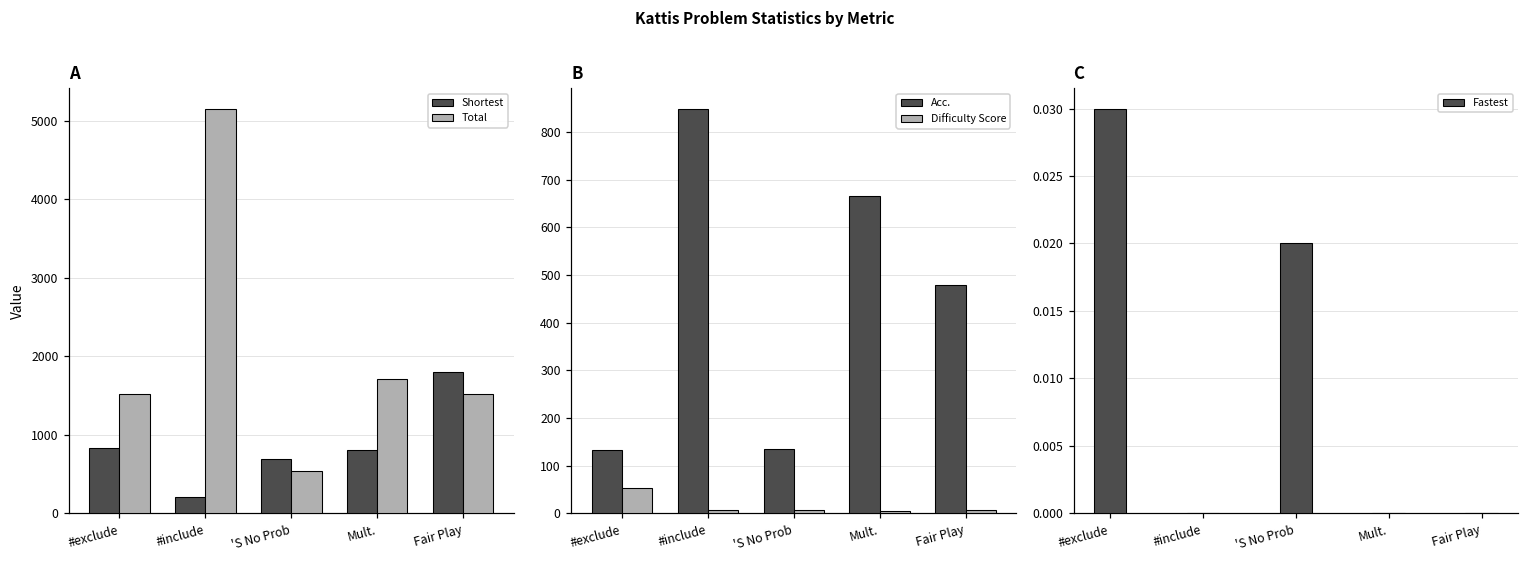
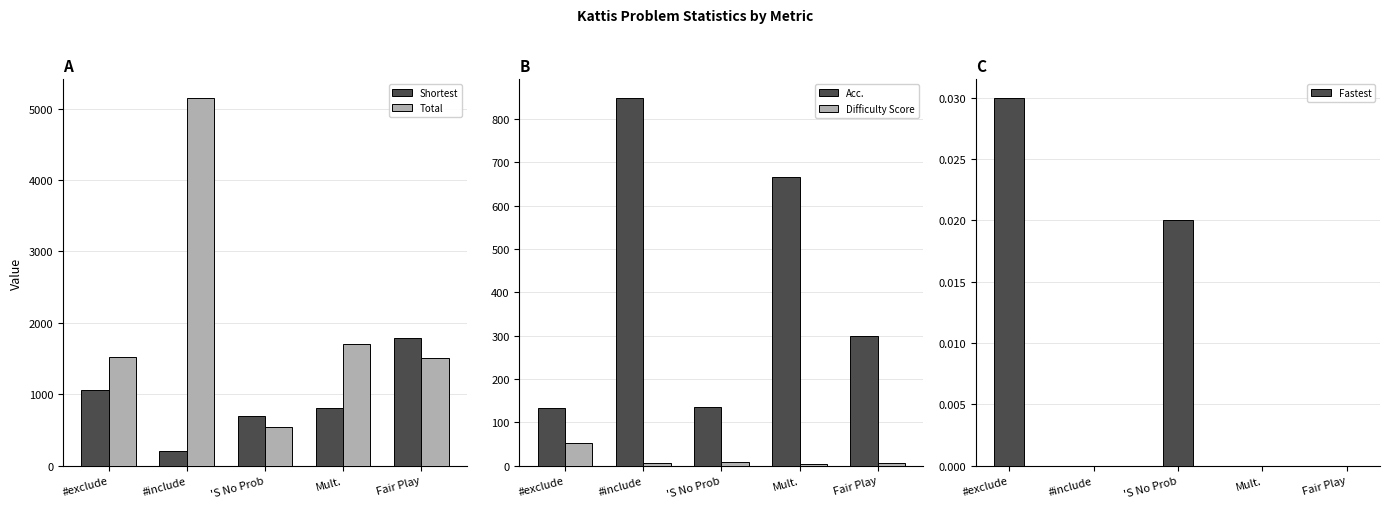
A, Shortest, #exclude: 800 -> 1100
B, Acc., Fair Play: 480 -> 300
